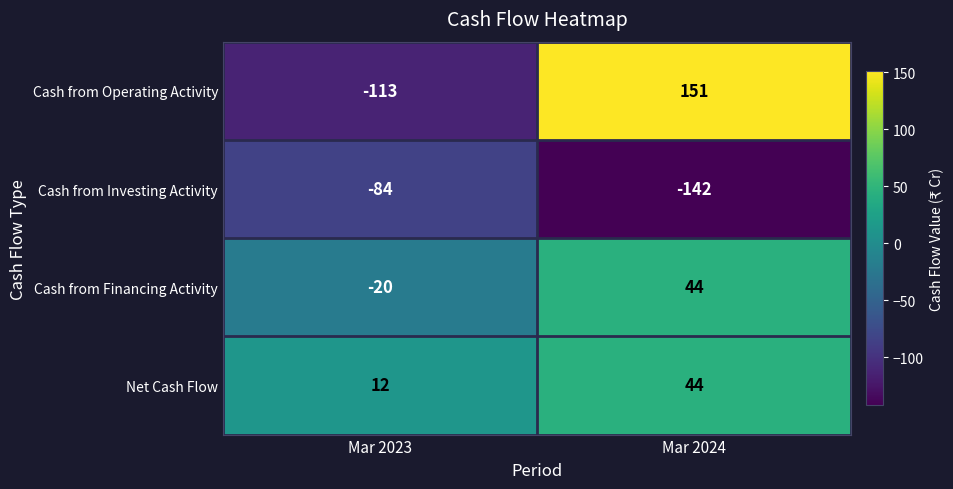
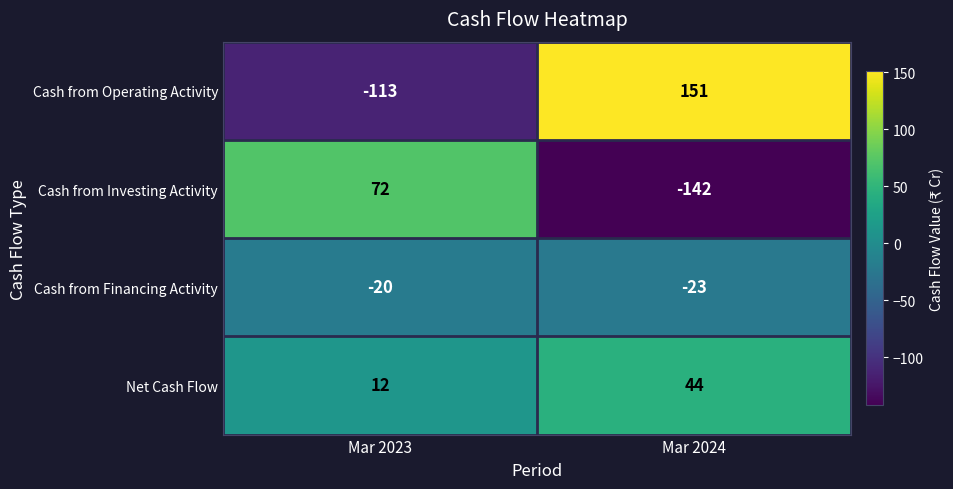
Cash from Investing Activity, Mar 2023: -84 -> 72
Cash from Financing Activity, Mar 2024: 44 -> -23
